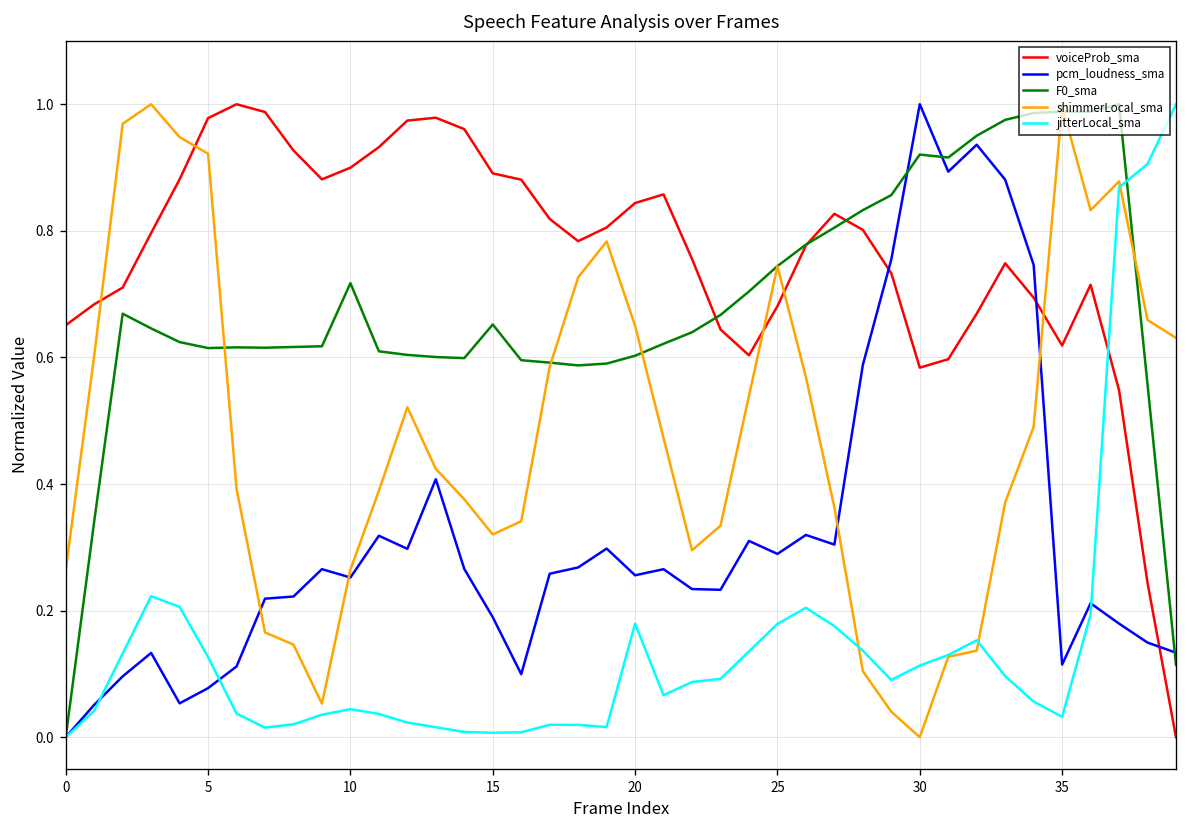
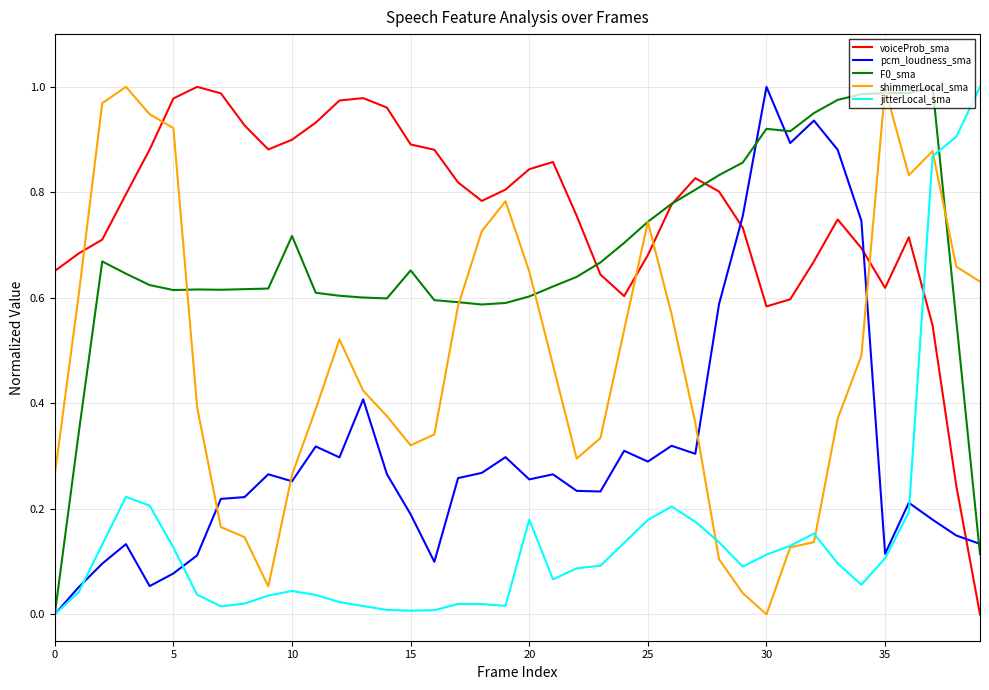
jitterLocal_sma, 35: 0.03 -> 0.11
